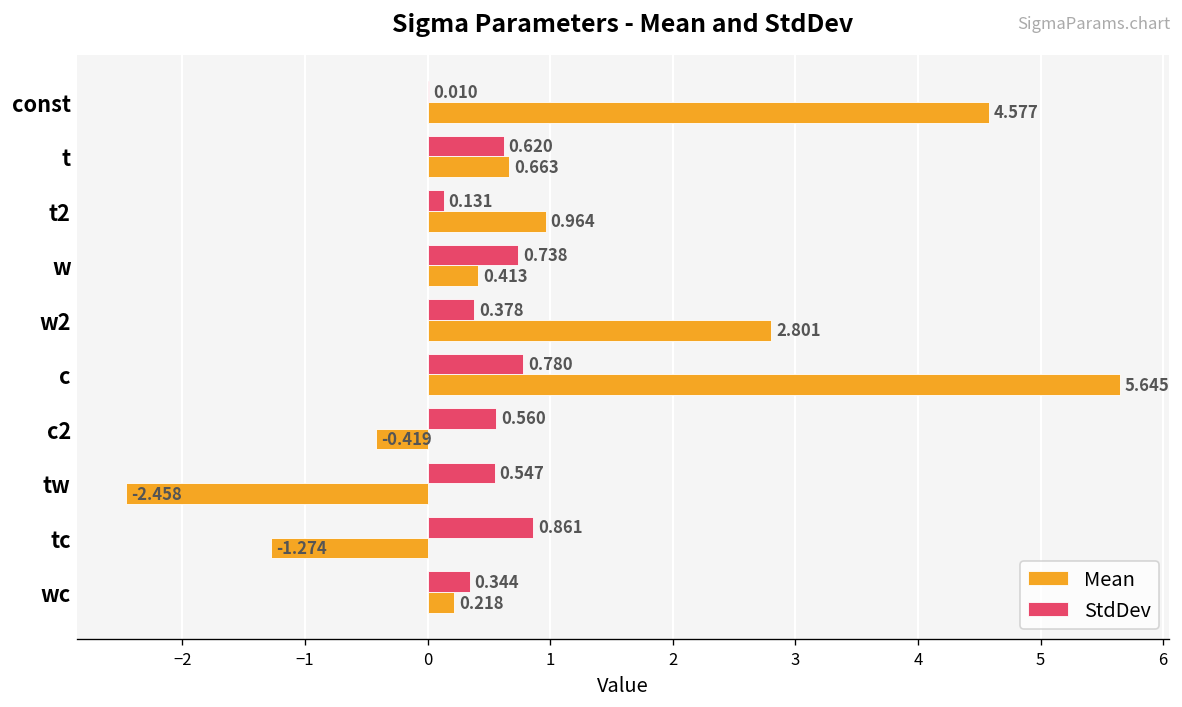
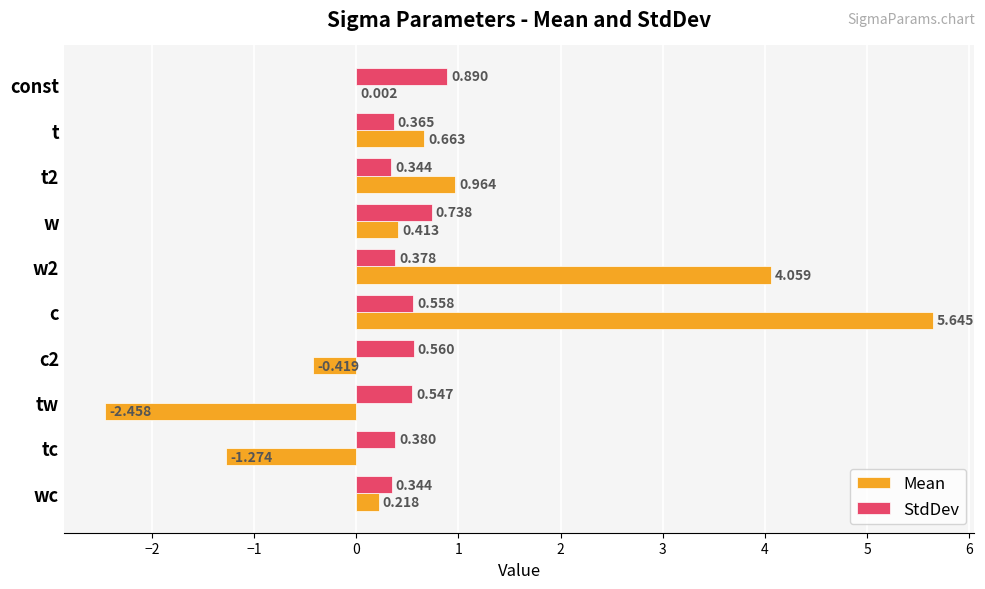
StdDev, const: 0.010 -> 0.890
Mean, const: 4.577 -> 0.002
StdDev, t: 0.620 -> 0.365
StdDev, t2: 0.131 -> 0.344
Mean, w2: 2.801 -> 4.059
StdDev, c: 0.780 -> 0.558
StdDev, tc: 0.861 -> 0.380
